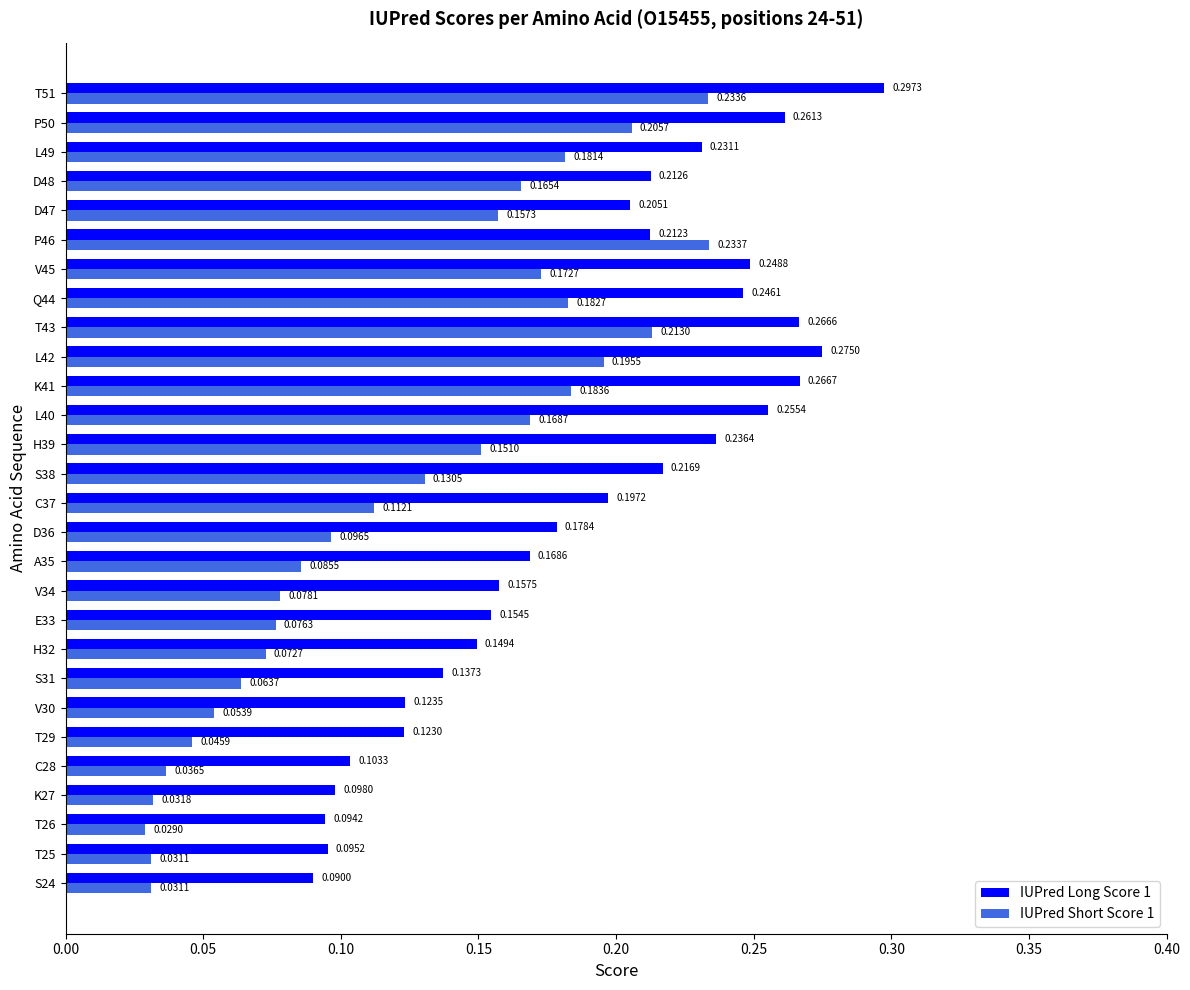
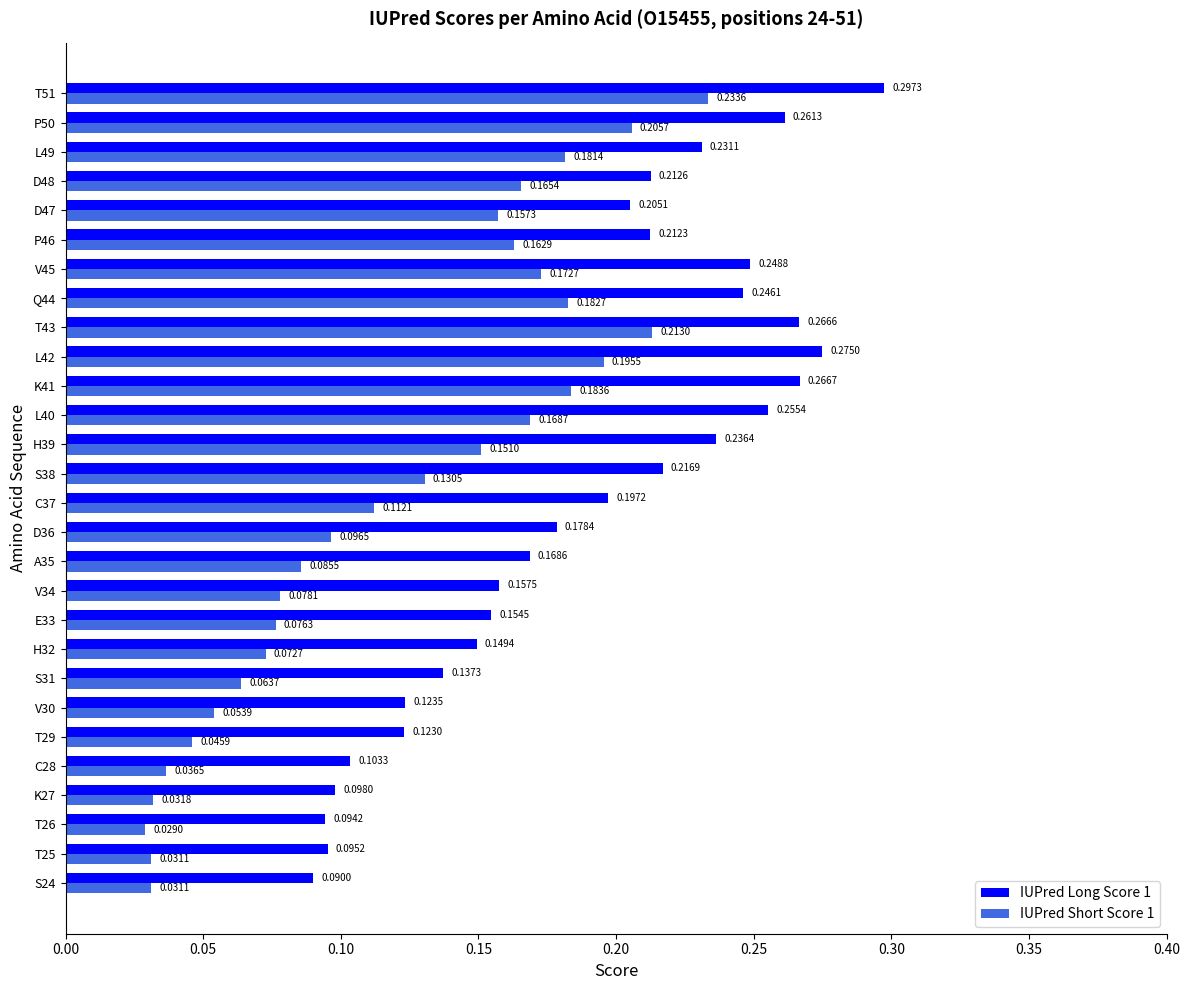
IUPred Short Score 1, P46: 0.2337 -> 0.1629
